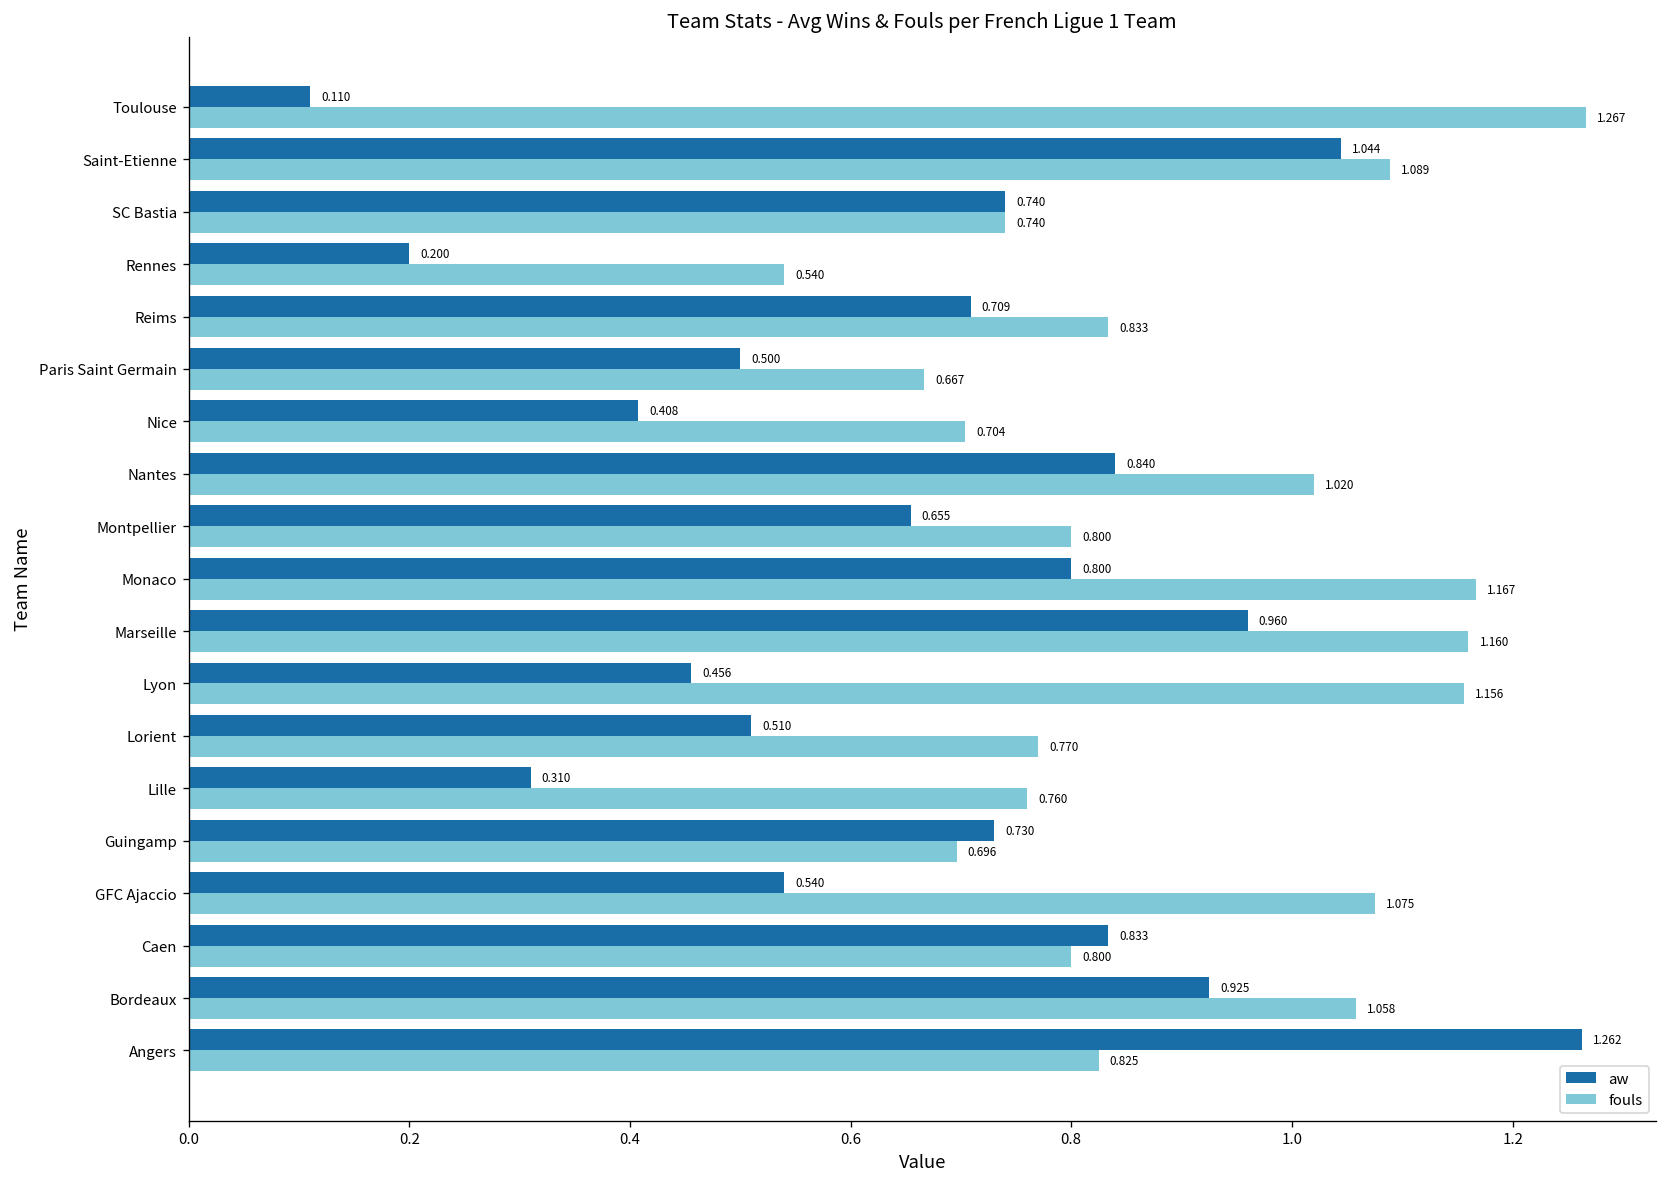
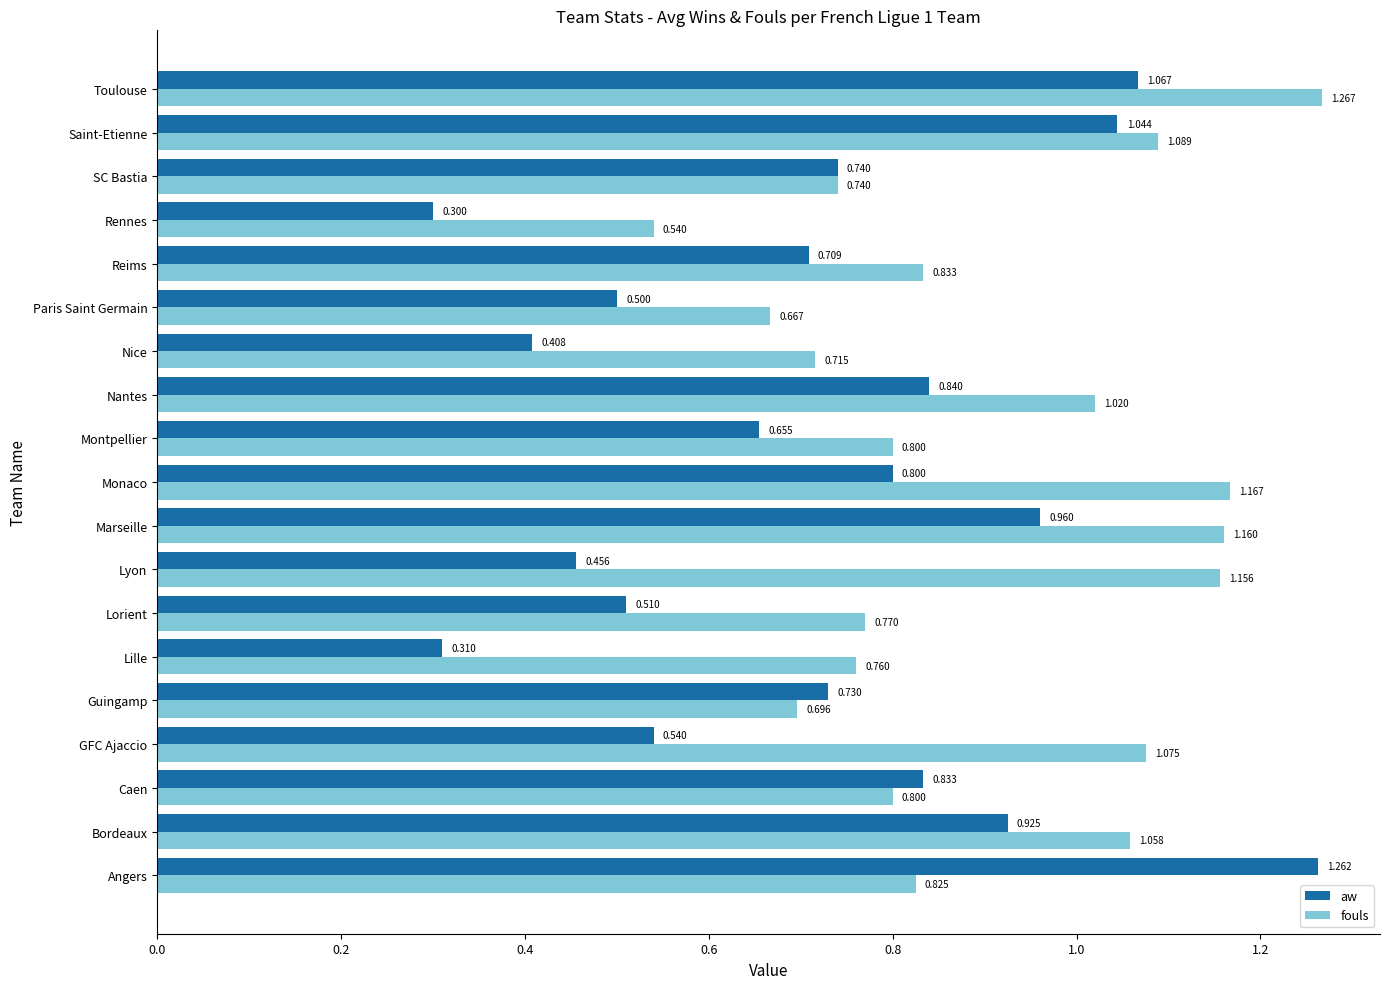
aw, Toulouse: 0.110 -> 1.067
aw, Rennes: 0.200 -> 0.300
fouls, Nice: 0.704 -> 0.715
